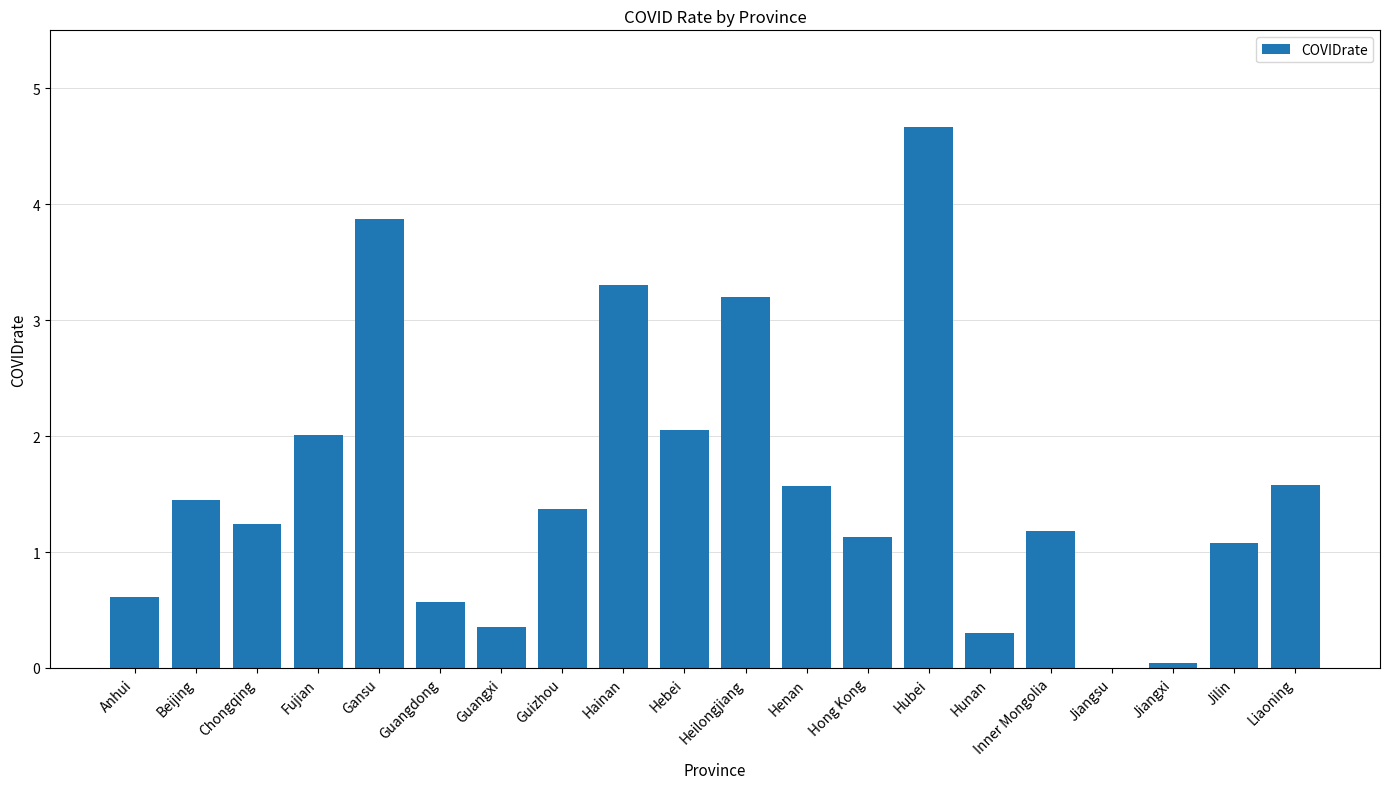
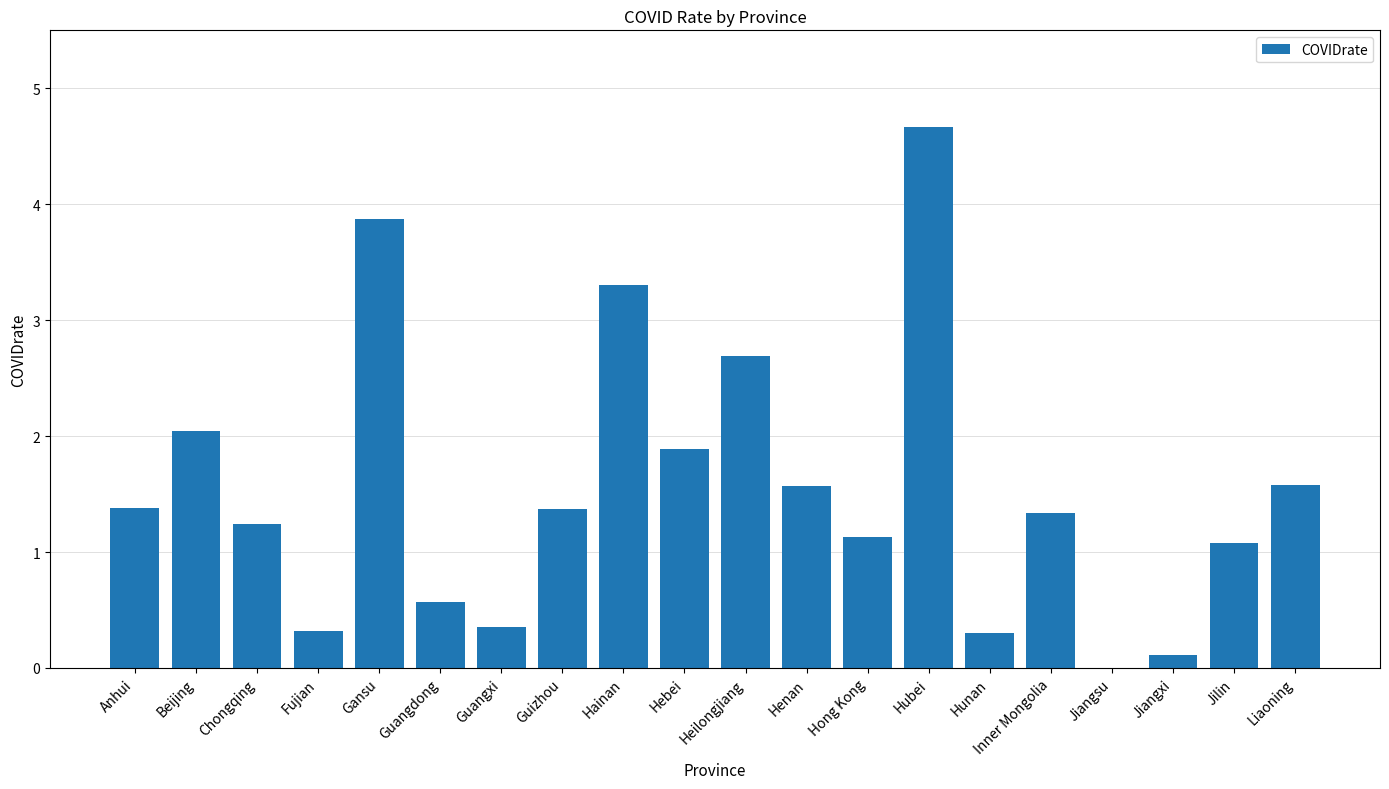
Anhui: 0.61 -> 1.38
Beijing: 1.45 -> 2.04
Fujian: 2.01 -> 0.32
Hebei: 2.05 -> 1.89
Heilongjiang: 3.20 -> 2.69
Inner Mongolia: 1.18 -> 1.34
Jiangxi: 0.04 -> 0.11
